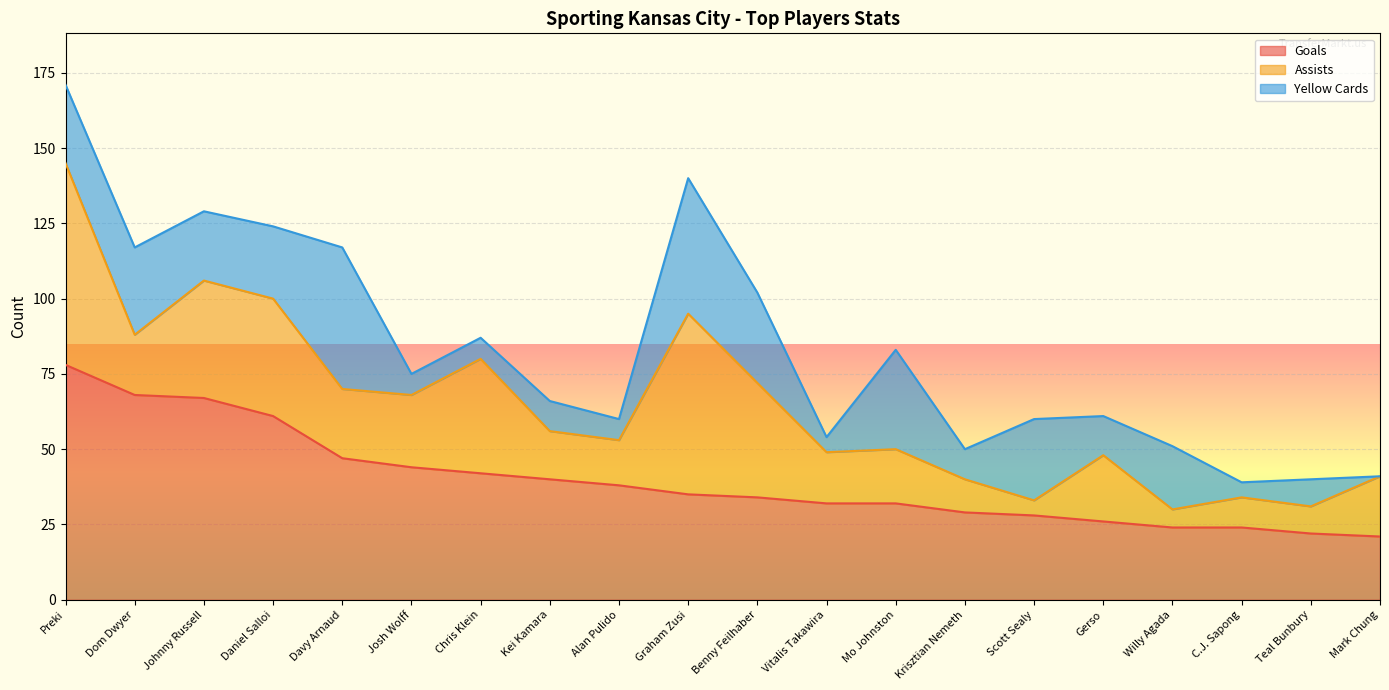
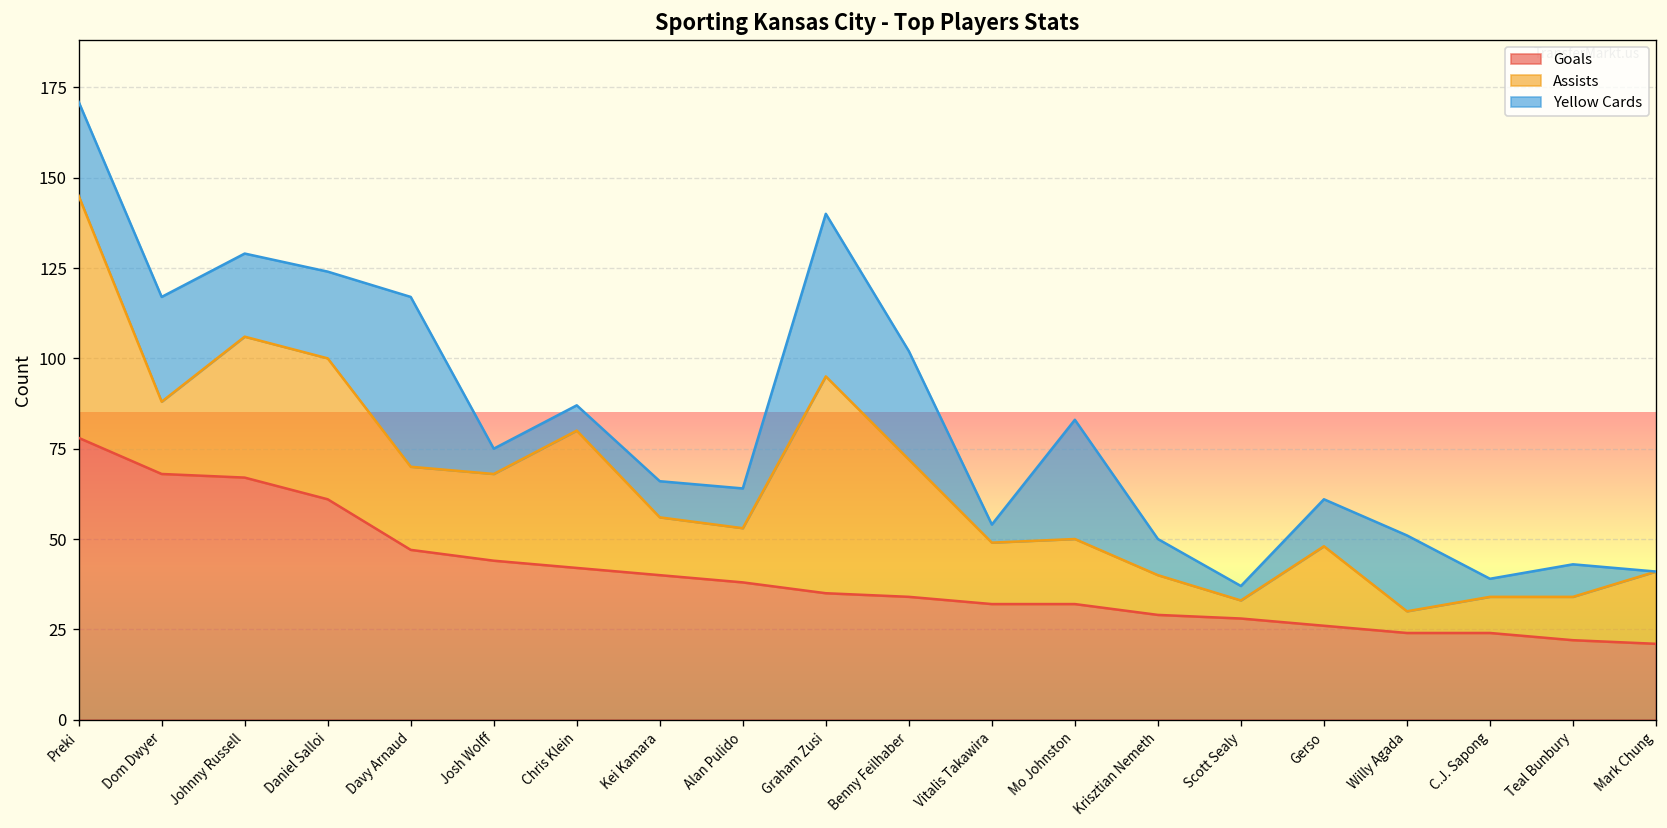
Yellow Cards, Alan Pulido: 7 -> 11
Yellow Cards, Scott Sealy: 27 -> 4
Assists, Teal Bunbury: 9 -> 12
